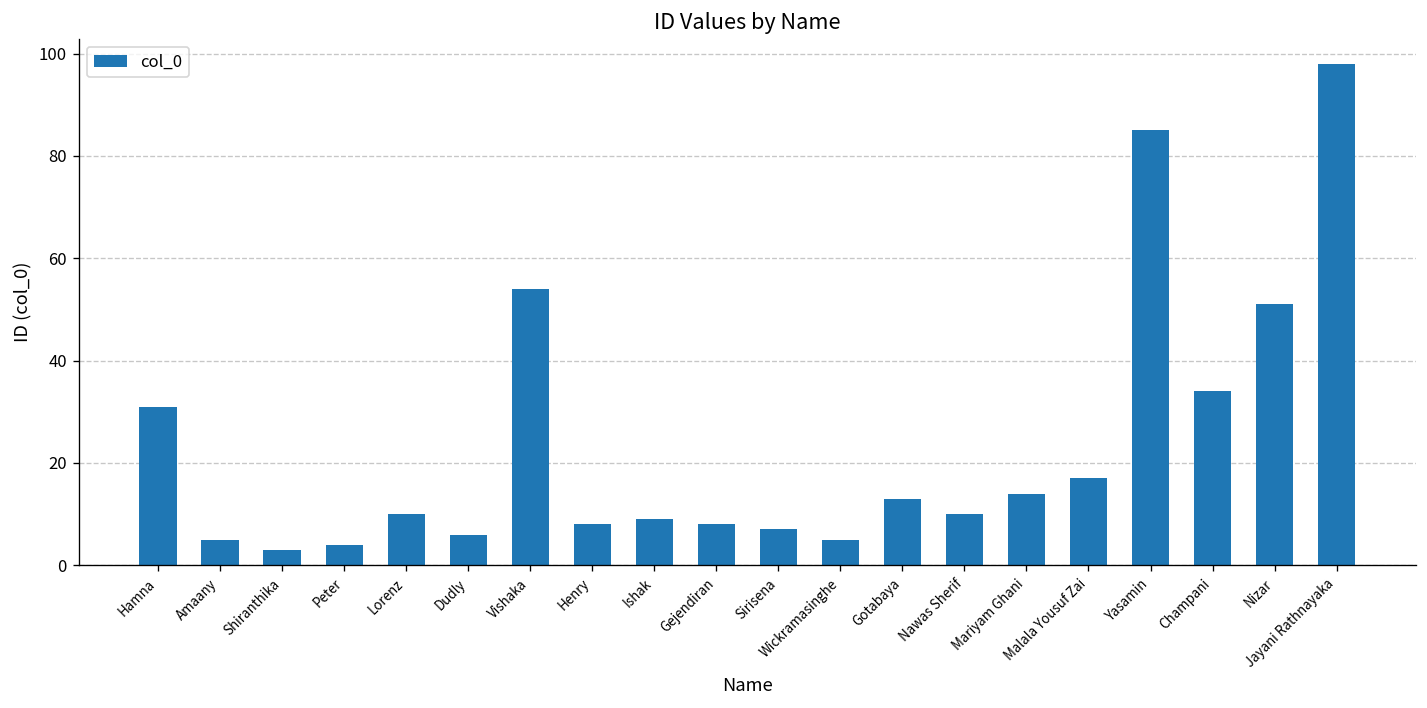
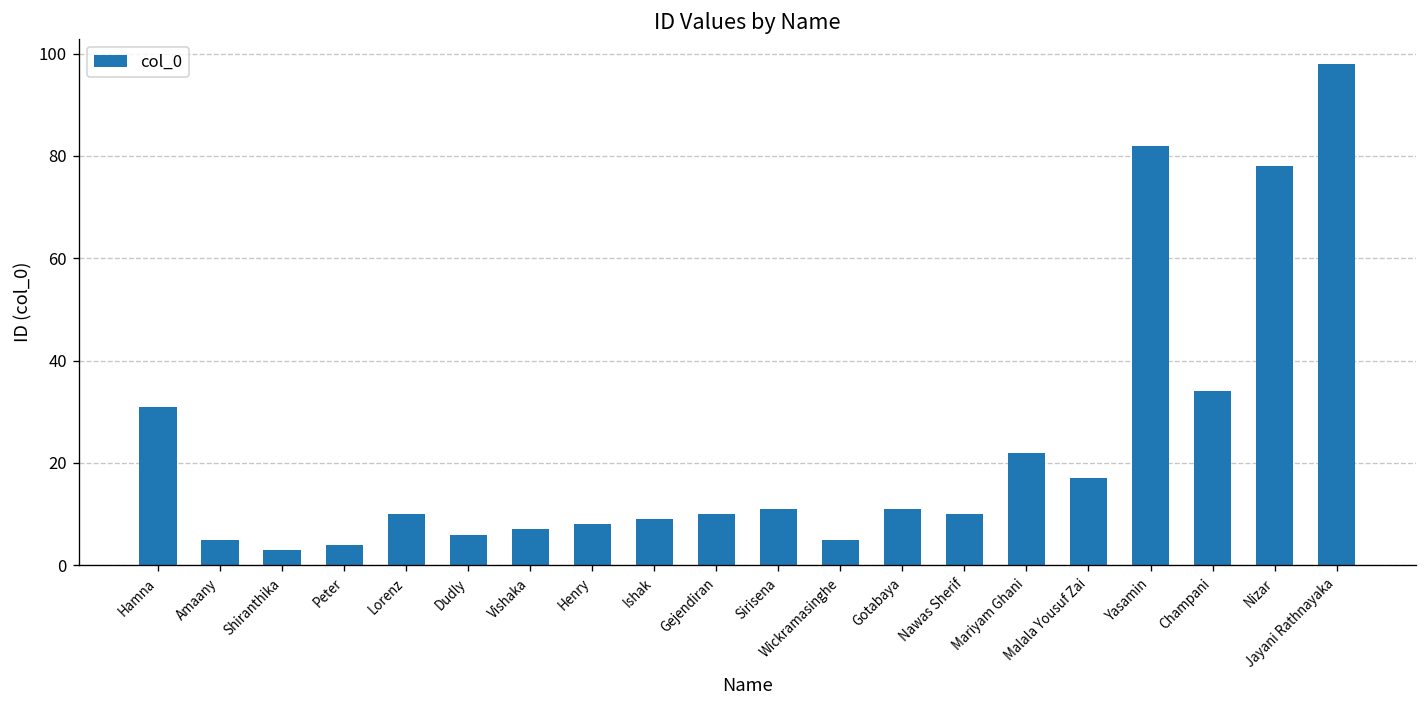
Vishaka: 54 -> 7
Gejendiran: 8 -> 10
Sirisena: 7 -> 11
Gotabaya: 13 -> 11
Mariyam Ghani: 14 -> 22
Yasamin: 85 -> 82
Nizar: 51 -> 78
